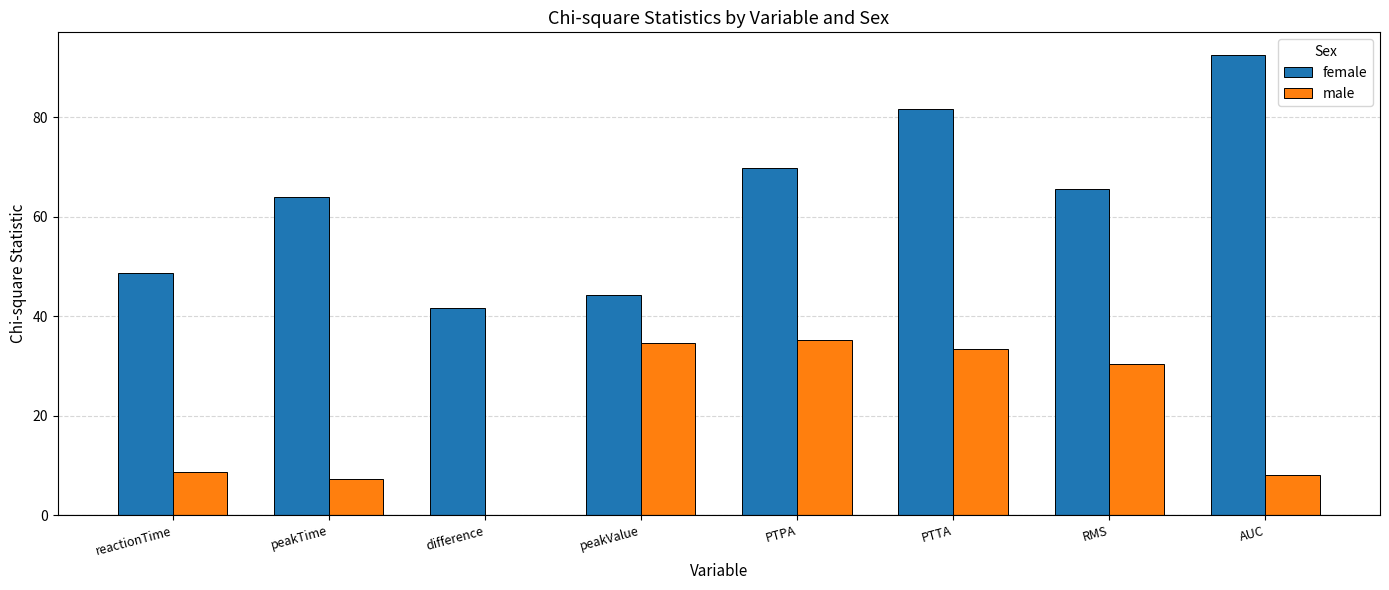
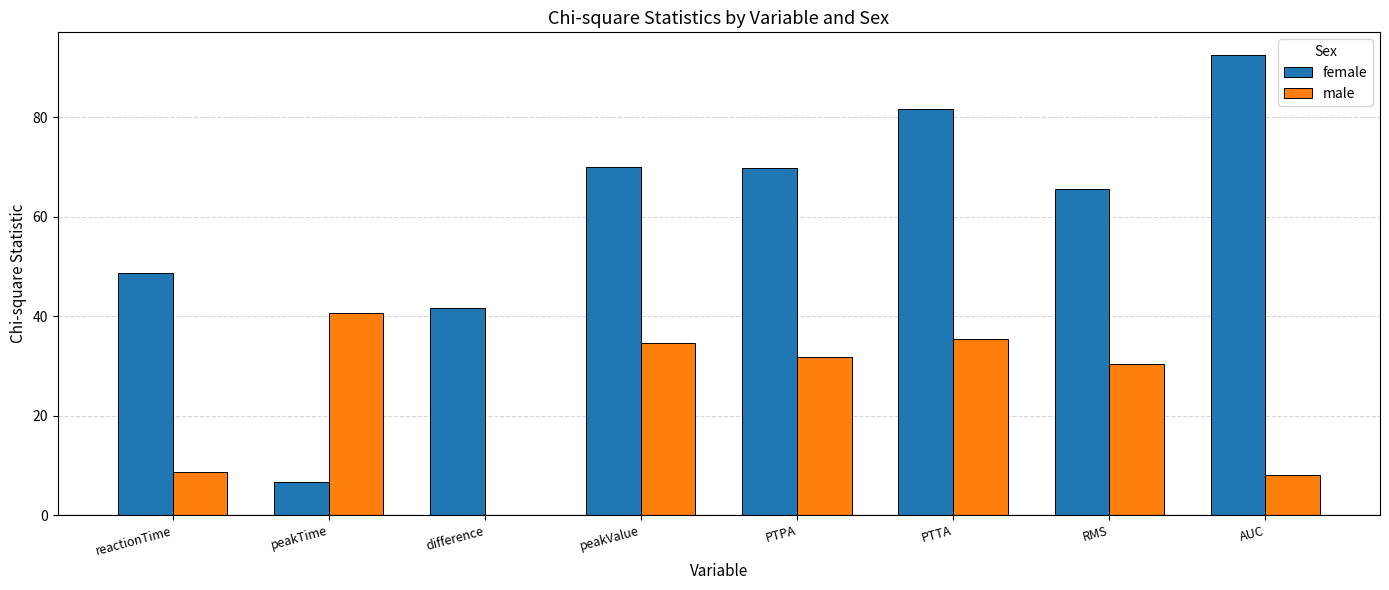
female, peakTime: 64 -> 7
male, peakTime: 7 -> 41
female, peakValue: 44 -> 70
male, PTPA: 35 -> 32
male, PTTA: 33 -> 35
